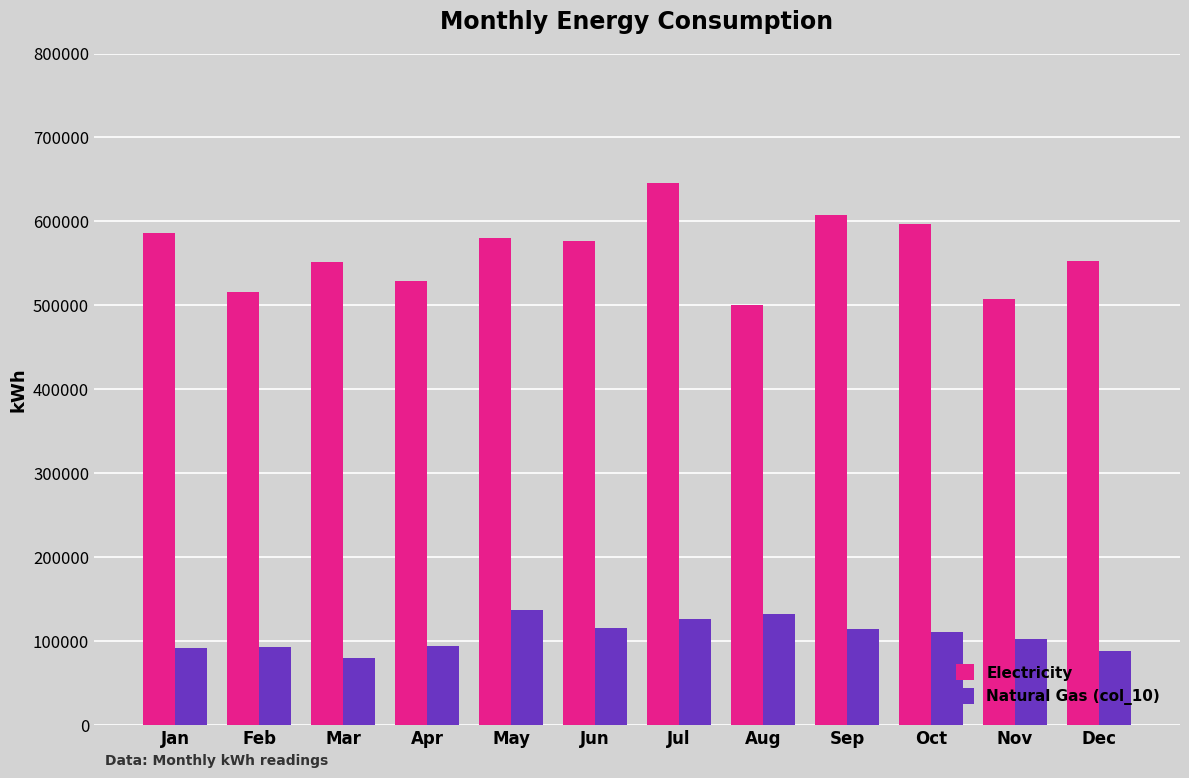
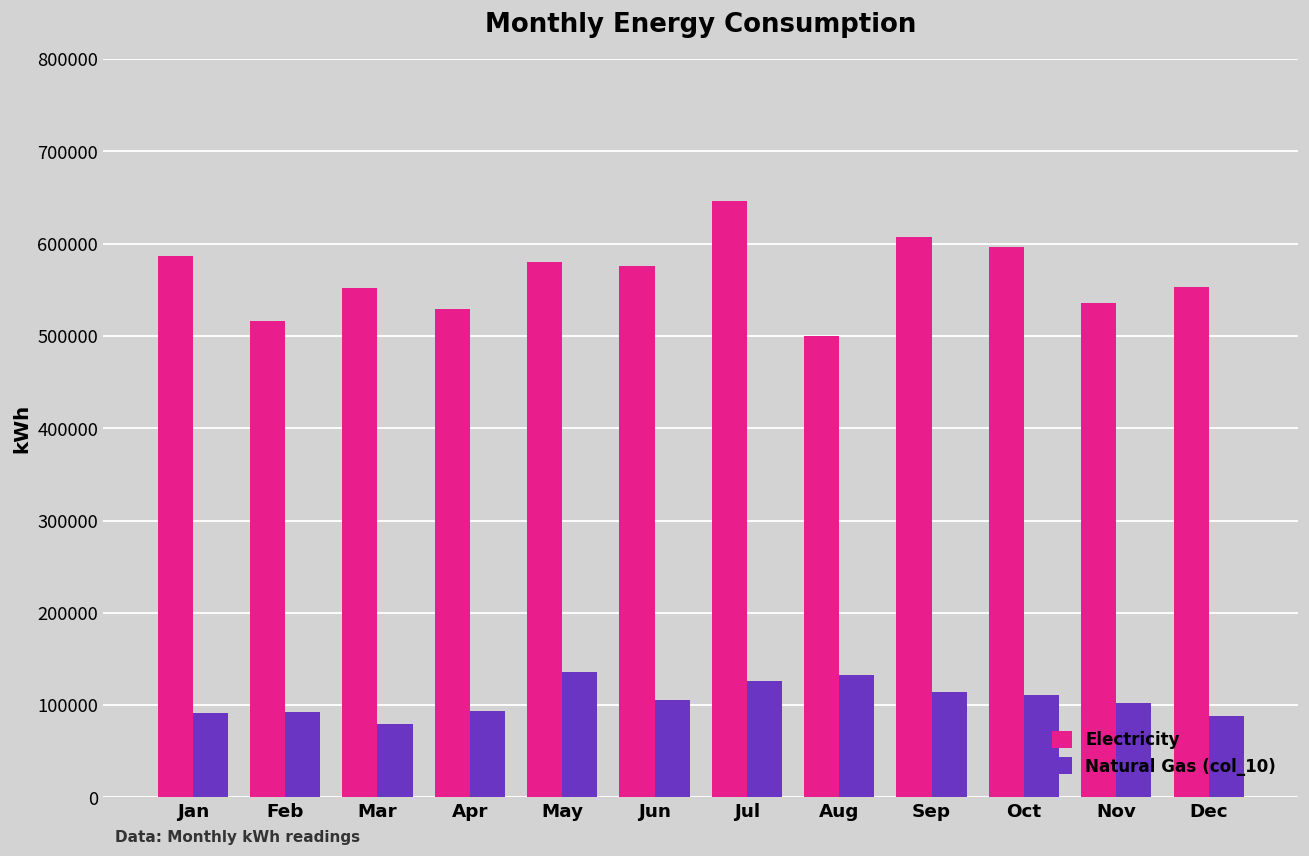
Natural Gas (col_10), Jun: 120000 -> 110000
Electricity, Nov: 510000 -> 540000
